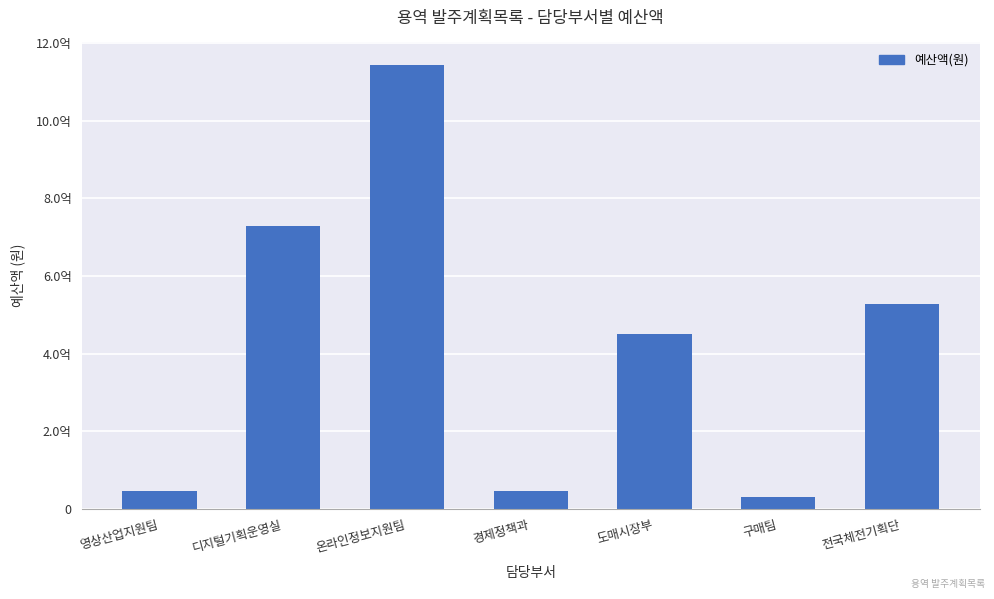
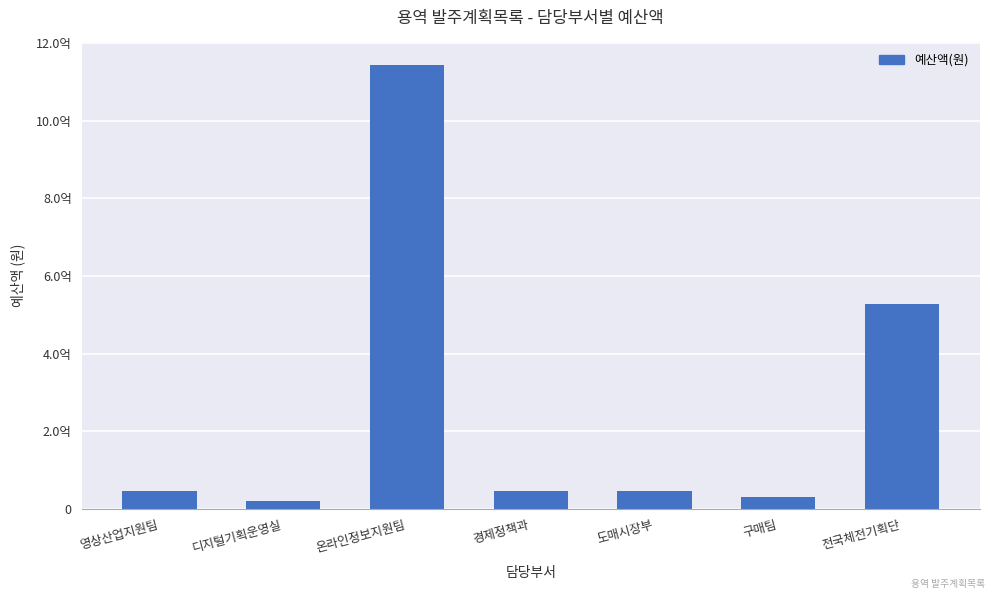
디지털기획운영실: 7.3억 -> 0.2억
도매시장부: 4.5억 -> 0.5억
